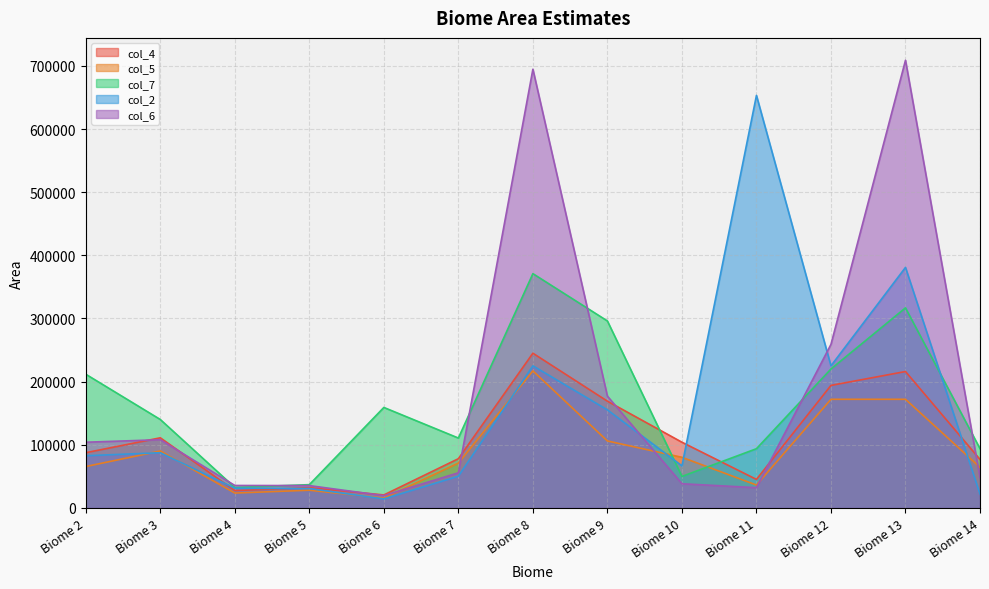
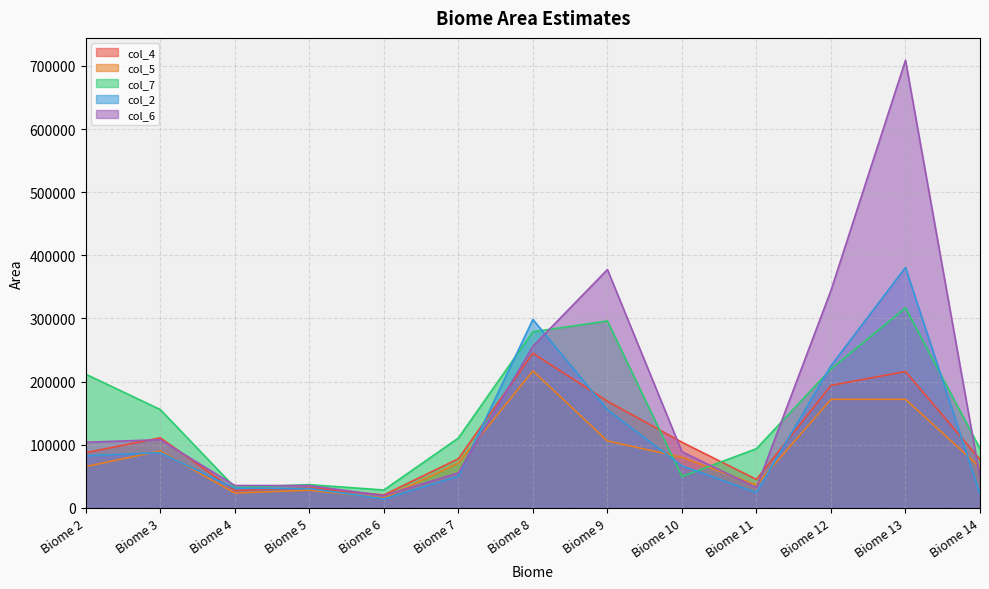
col_7, Biome 3: 140000 -> 160000
col_7, Biome 6: 160000 -> 30000
col_7, Biome 8: 370000 -> 280000
col_2, Biome 8: 230000 -> 300000
col_6, Biome 8: 690000 -> 260000
col_6, Biome 9: 180000 -> 380000
col_6, Biome 10: 40000 -> 90000
col_2, Biome 11: 650000 -> 20000
col_6, Biome 12: 260000 -> 340000
